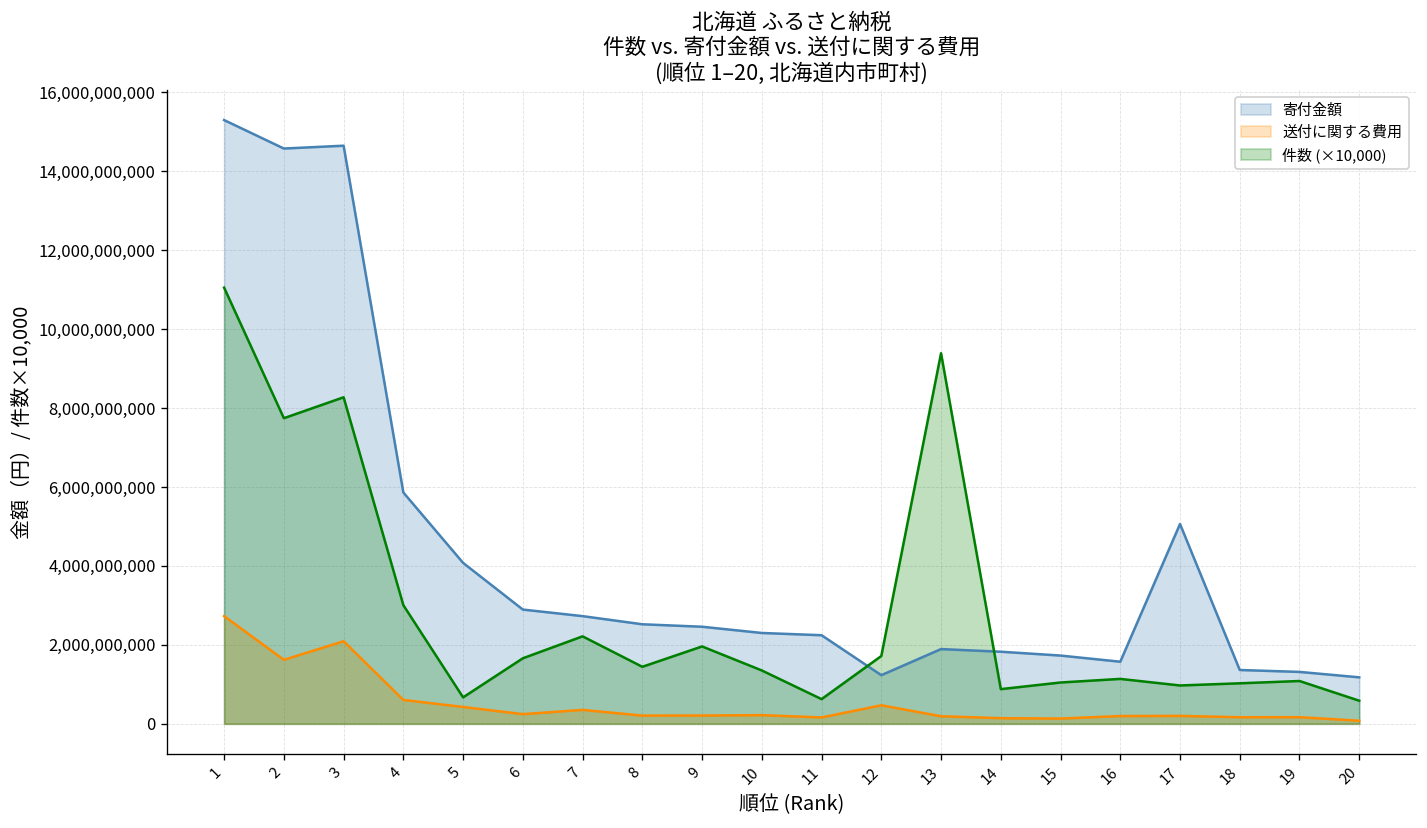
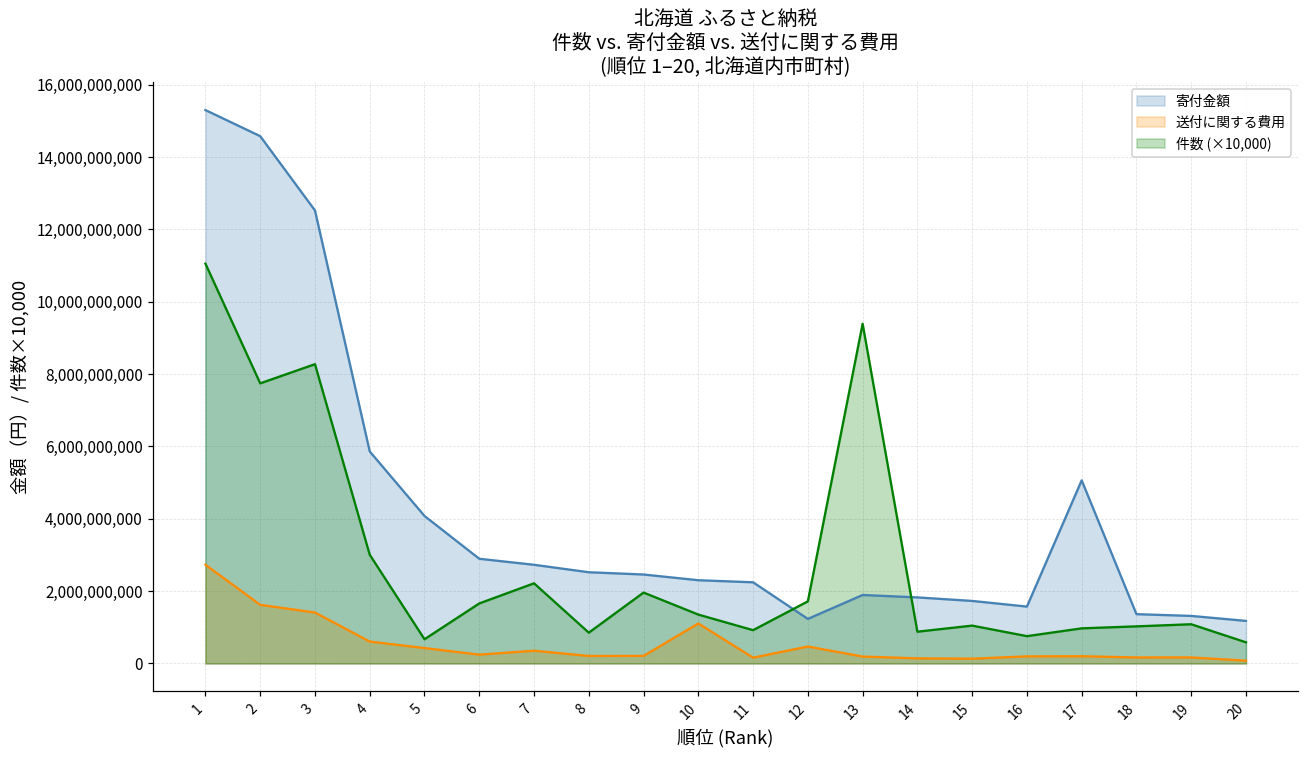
寄付金額, 3: 14,600,000,000 -> 12,500,000,000
送付に関する費用, 3: 2,100,000,000 -> 1,400,000,000
件数 (×10,000), 8: 1,400,000,000 -> 900,000,000
送付に関する費用, 10: 200,000,000 -> 1,100,000,000
件数 (×10,000), 11: 600,000,000 -> 900,000,000
件数 (×10,000), 16: 1,100,000,000 -> 800,000,000
